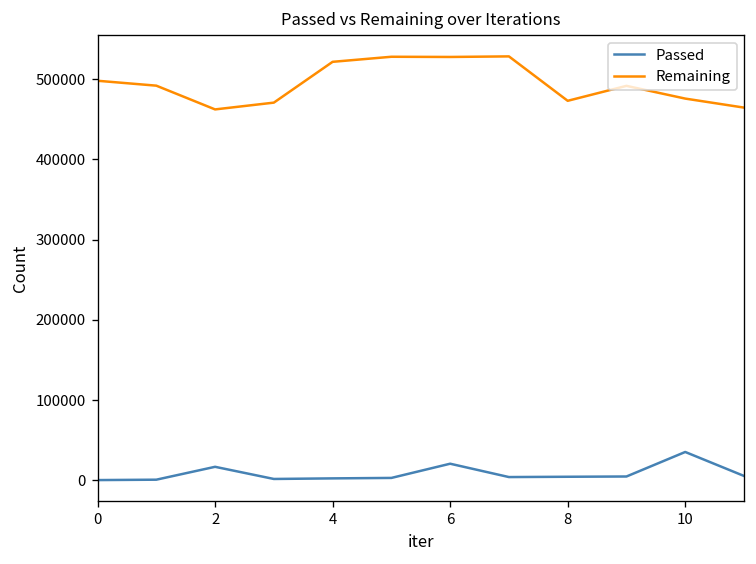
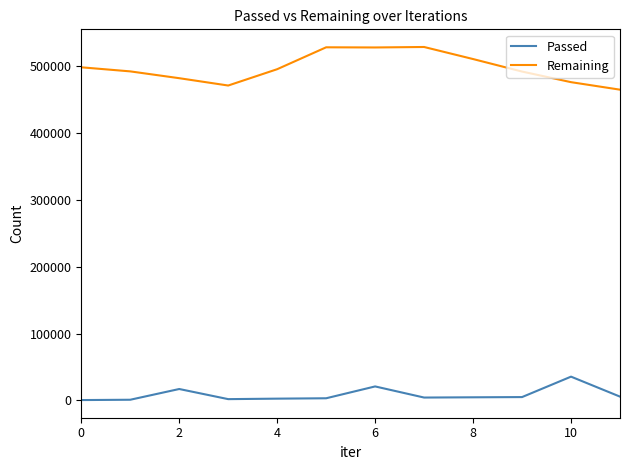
Remaining, 2: 460000 -> 480000
Remaining, 4: 520000 -> 500000
Remaining, 8: 470000 -> 510000
